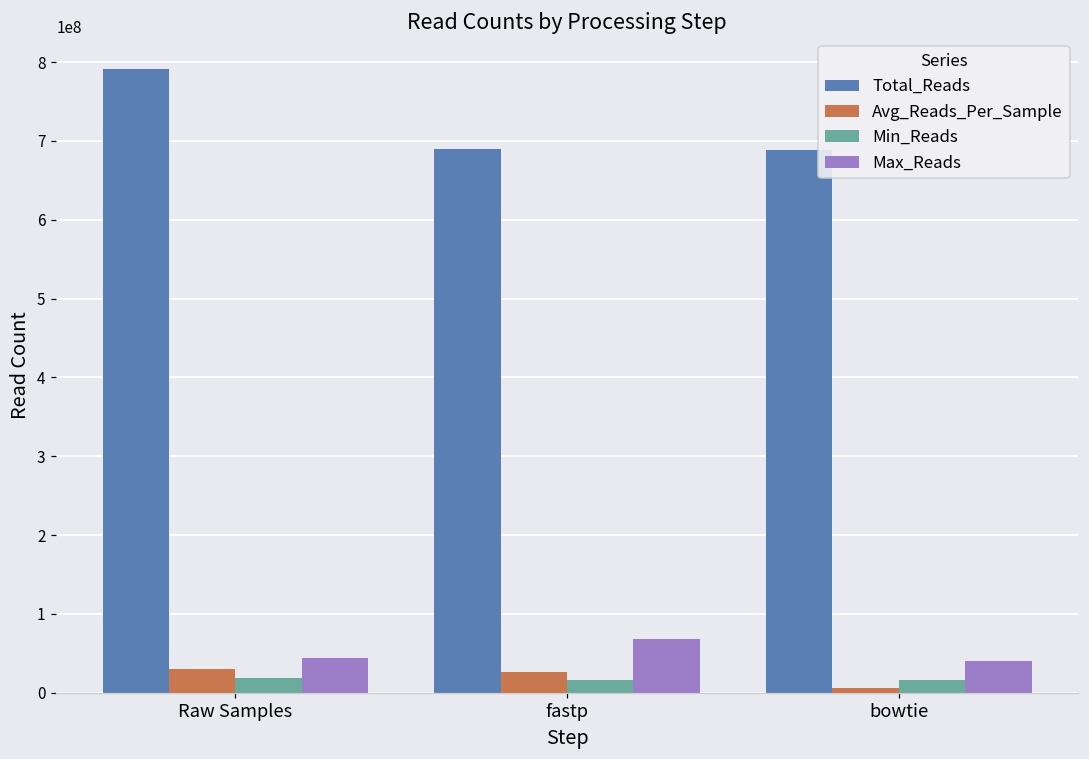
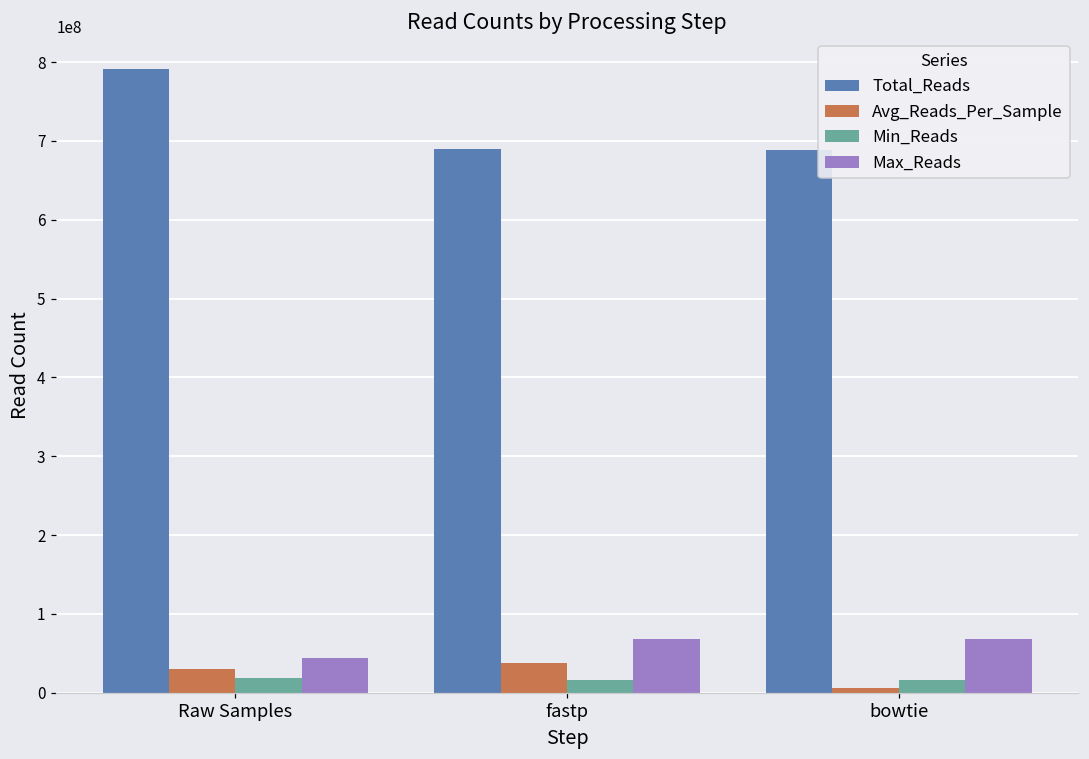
Avg_Reads_Per_Sample, fastp: 30000000 -> 40000000
Max_Reads, bowtie: 40000000 -> 70000000
